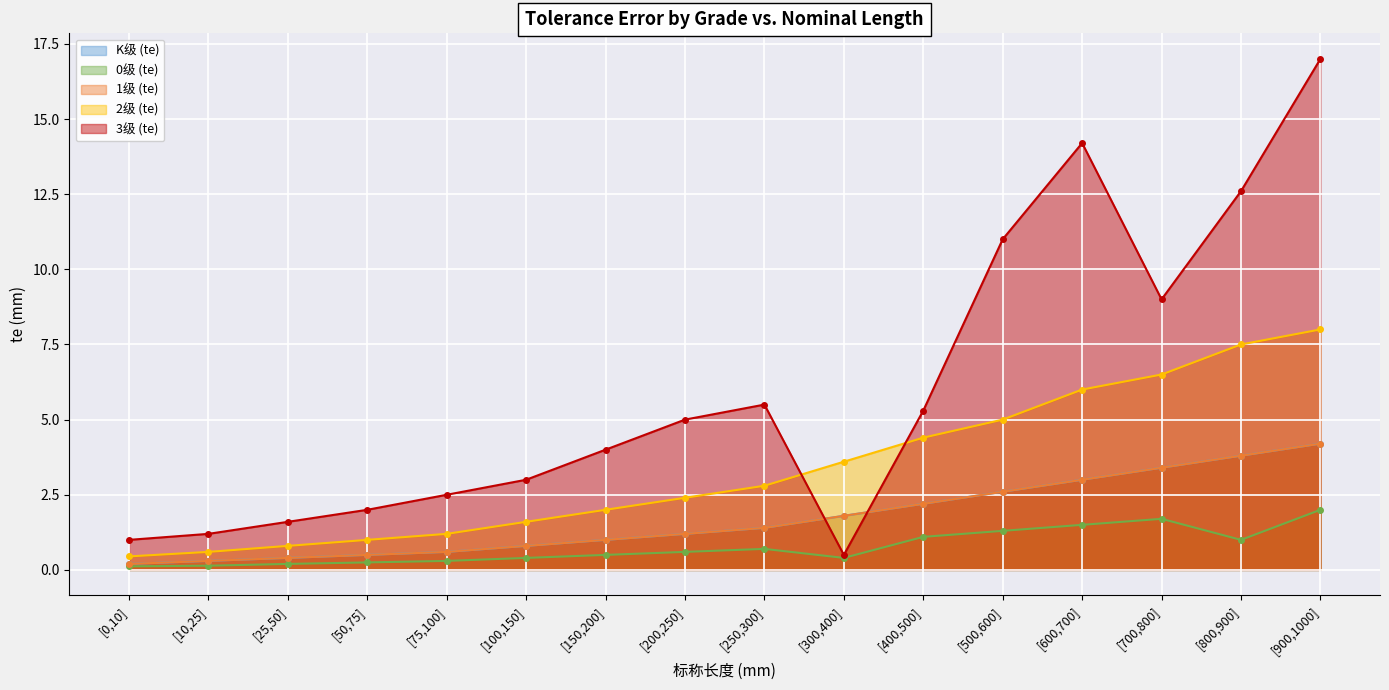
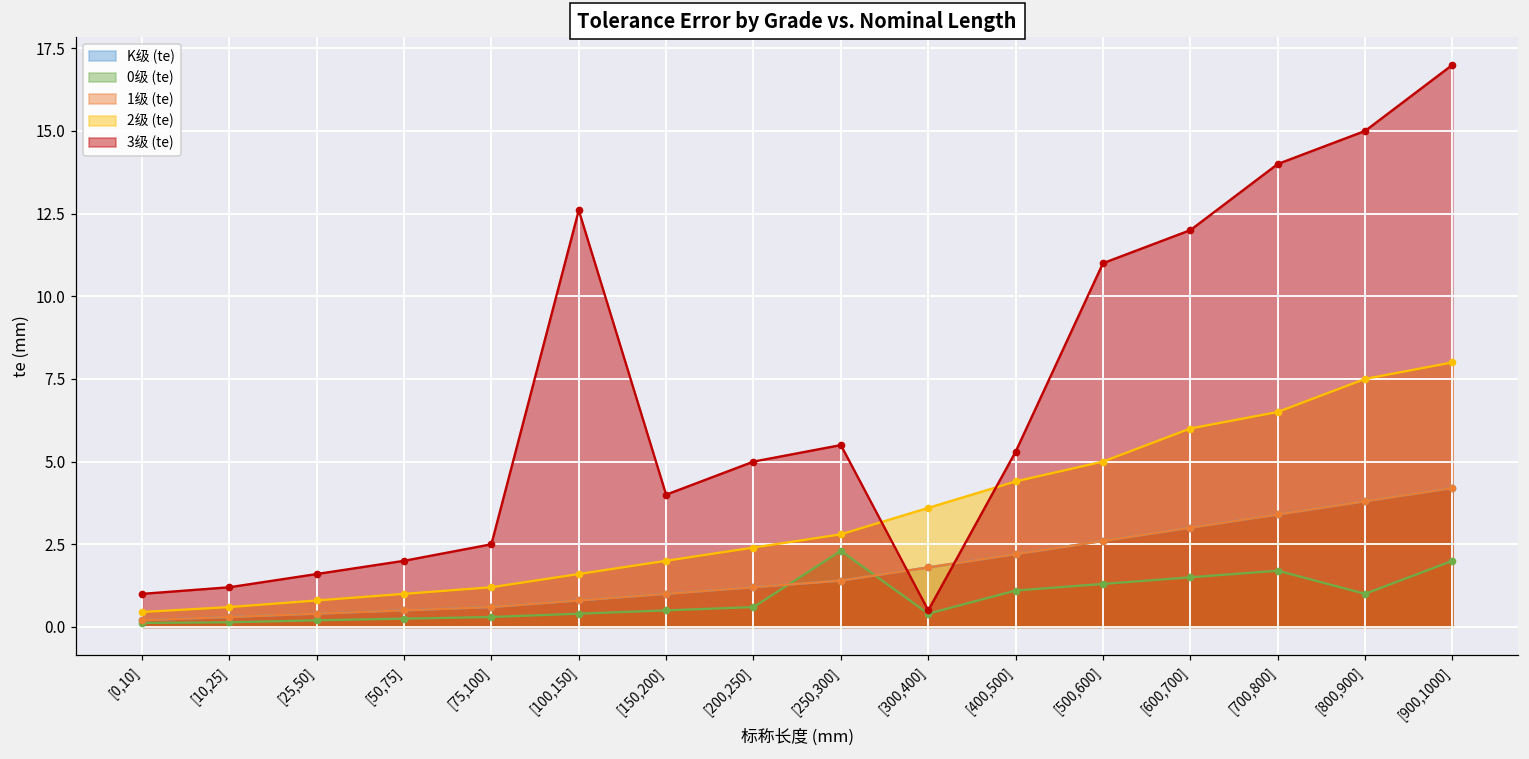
3级 (te), [100,150]: 3.0 -> 12.6
0级 (te), [250,300]: 0.7 -> 2.3
3级 (te), [600,700]: 14.2 -> 12.0
3级 (te), [700,800]: 9 -> 14
3级 (te), [800,900]: 12.6 -> 15.0
